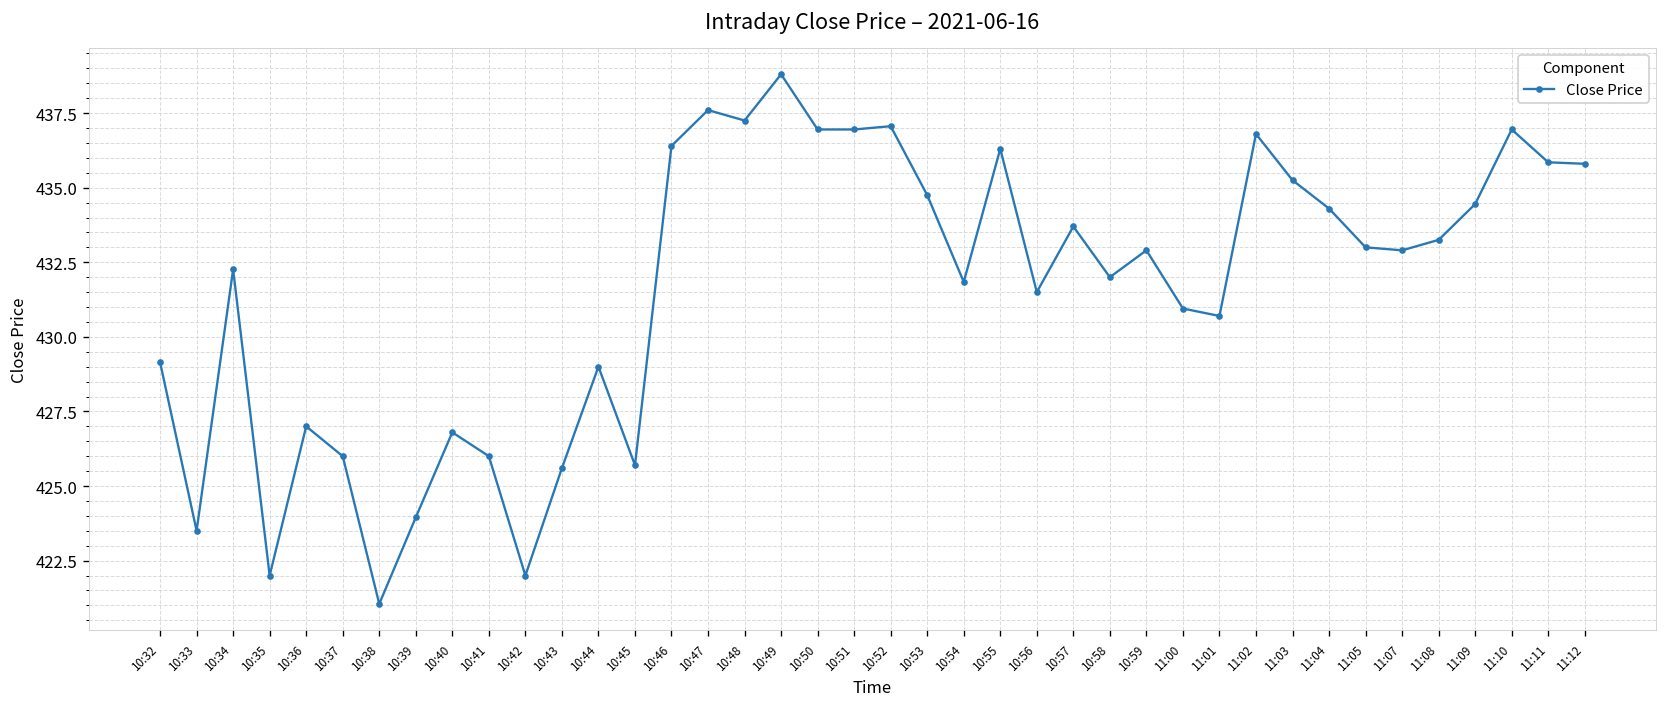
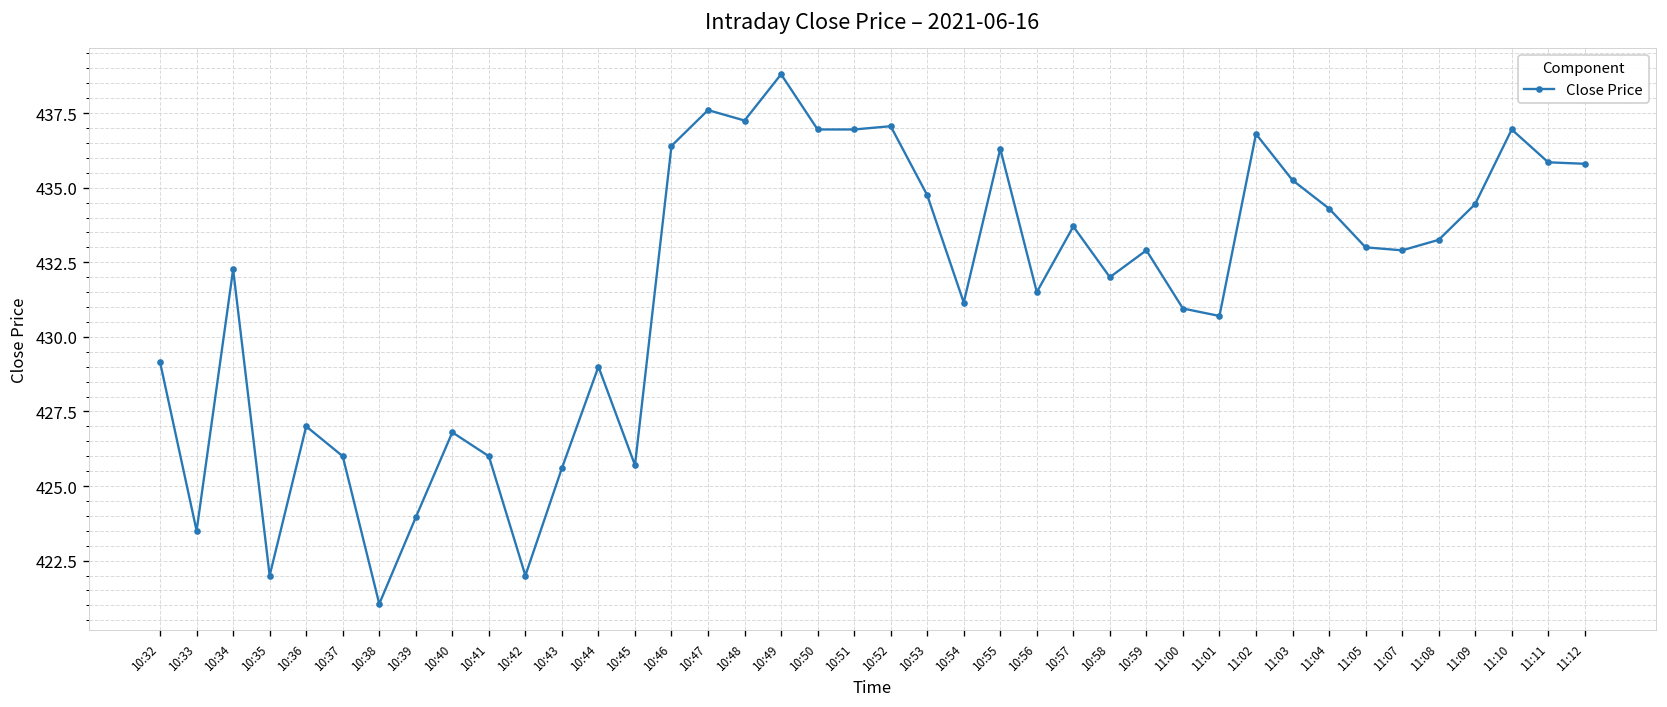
10:54: 431.8 -> 431.2
